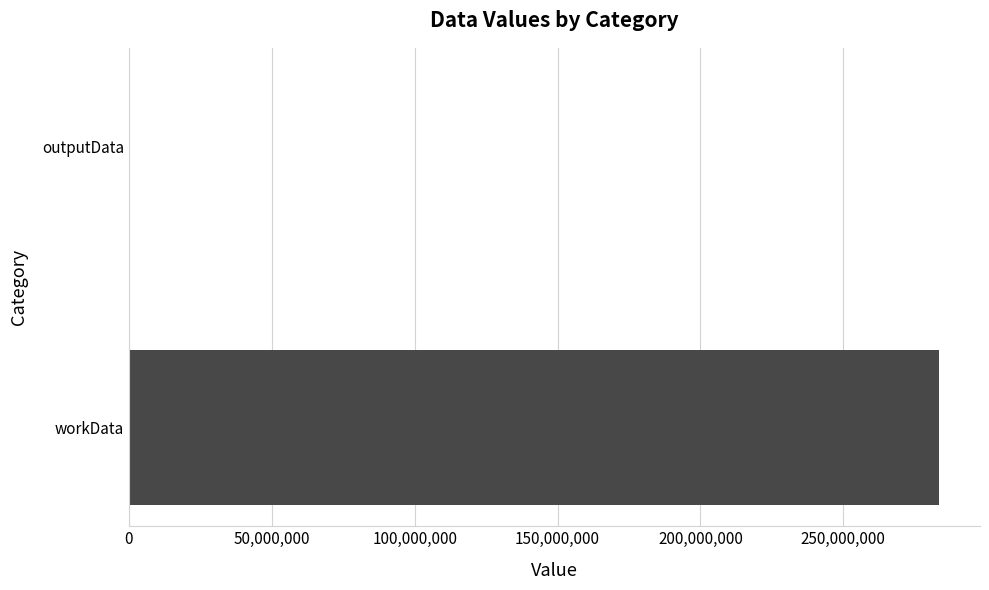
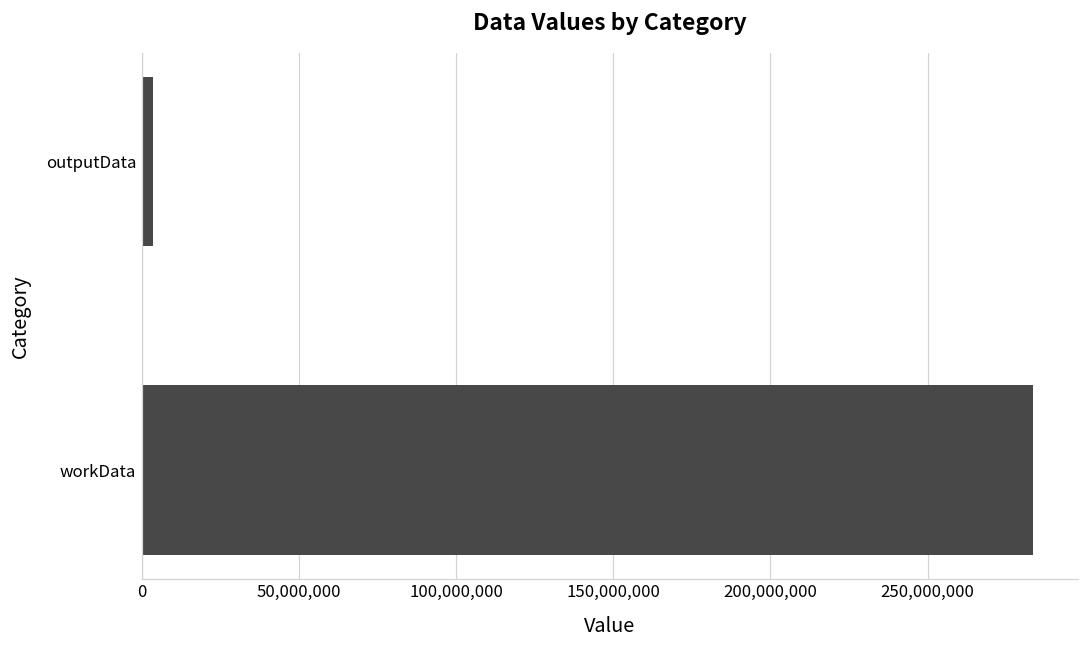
outputData: 0 -> 4,000,000
